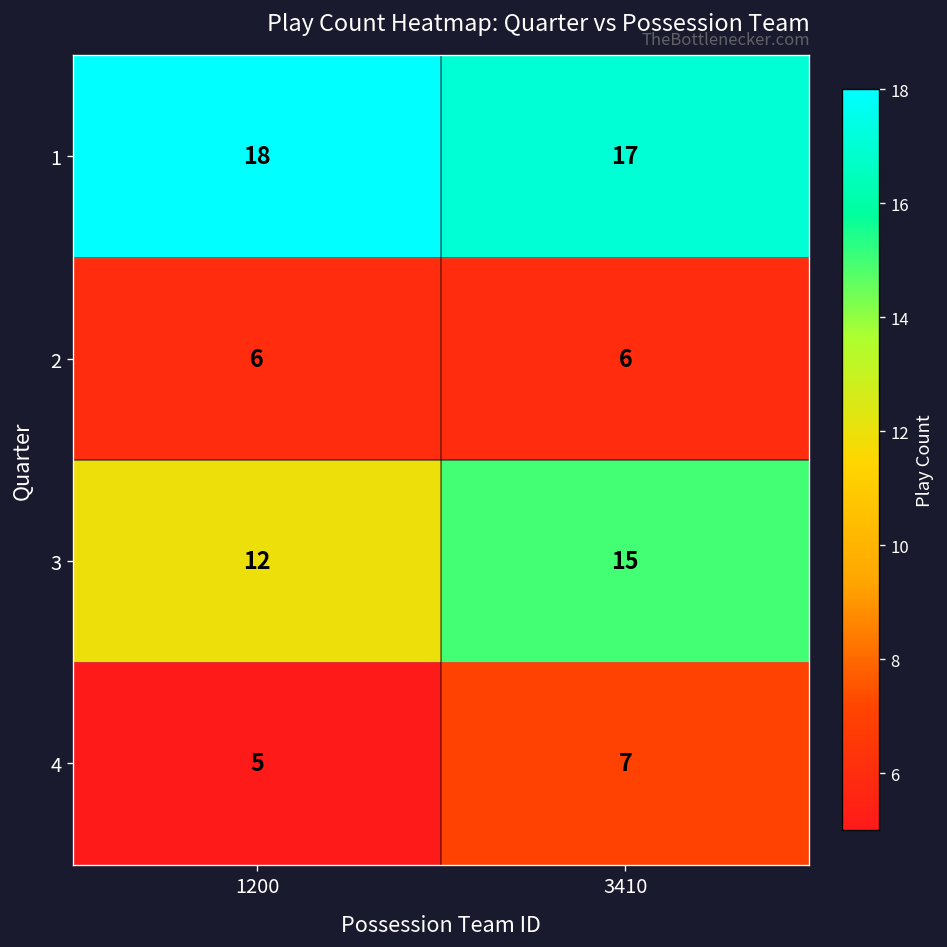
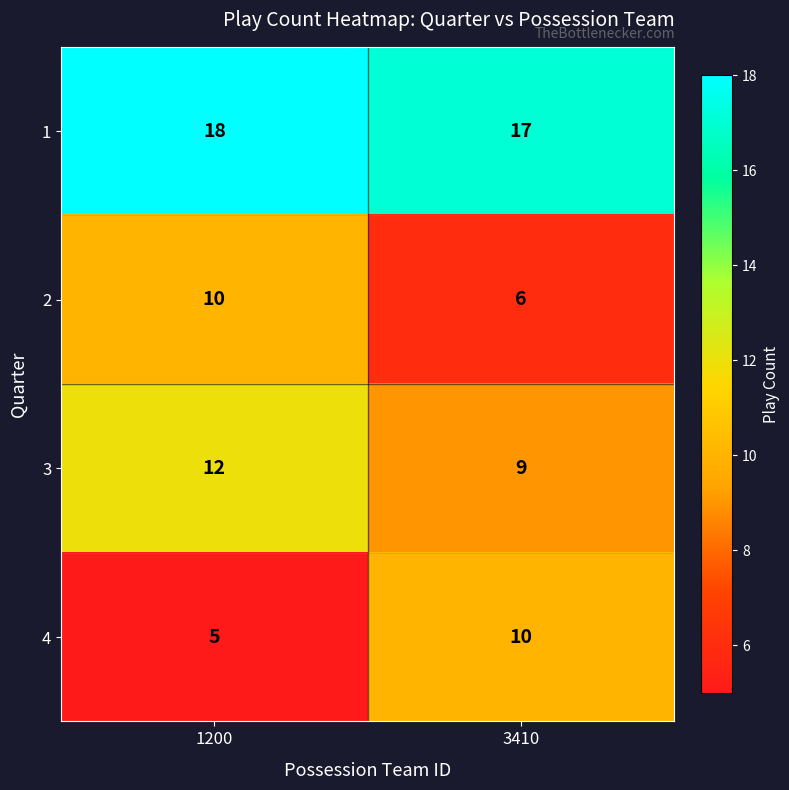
2, 1200: 6 -> 10
3, 3410: 15 -> 9
4, 3410: 7 -> 10
